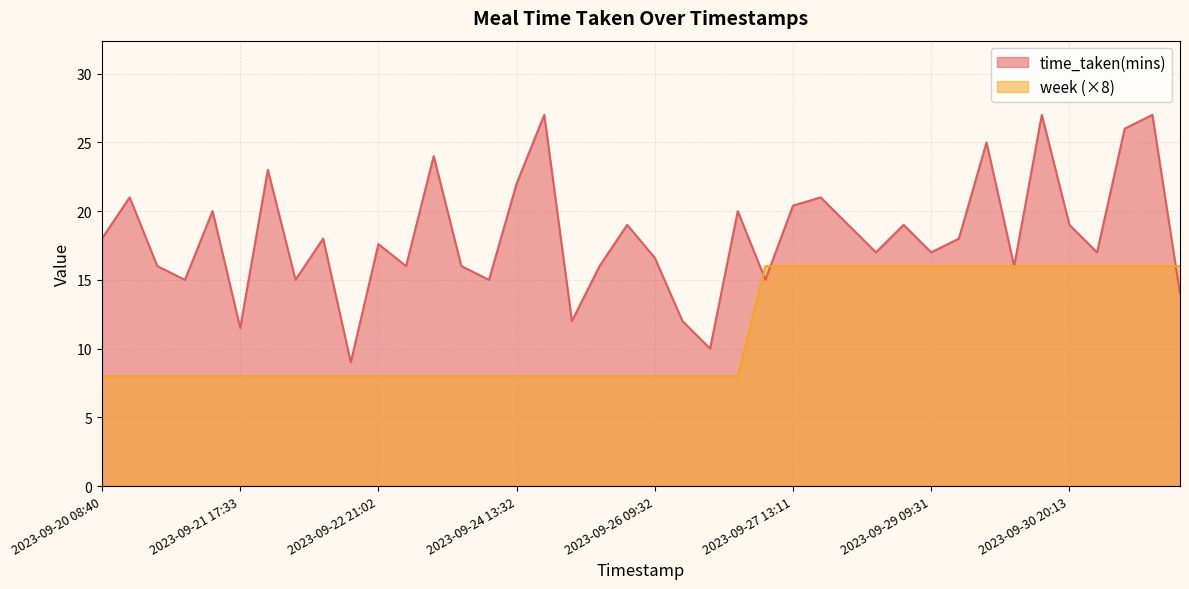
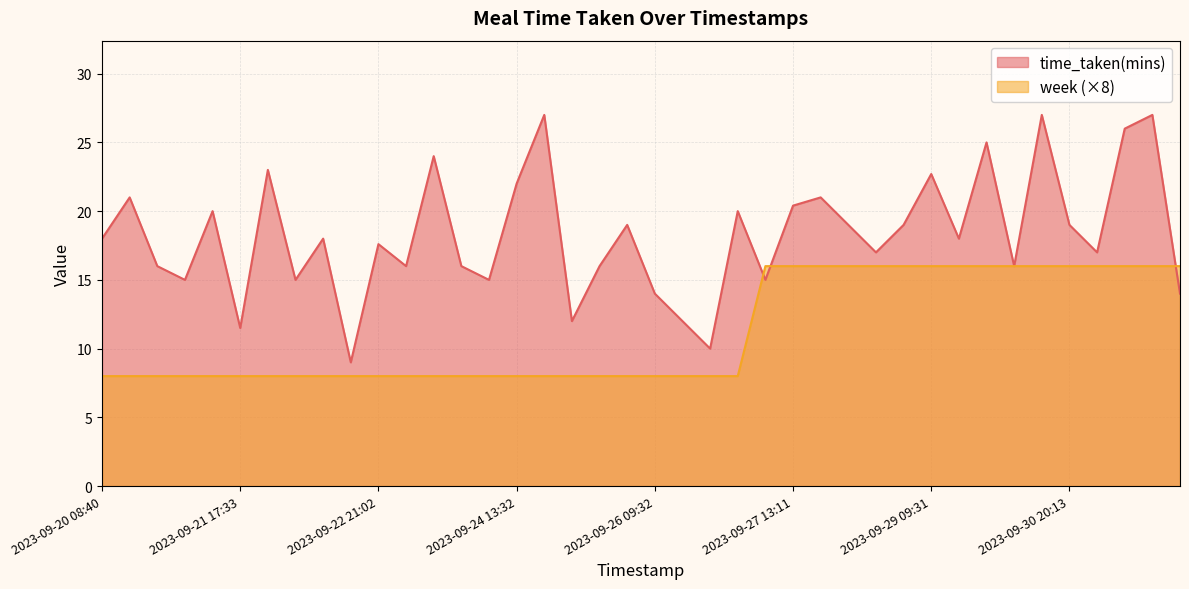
time_taken(mins), 2023-09-26 09:32: 16.6 -> 14.0
time_taken(mins), 2023-09-29 09:31: 17.0 -> 22.7
